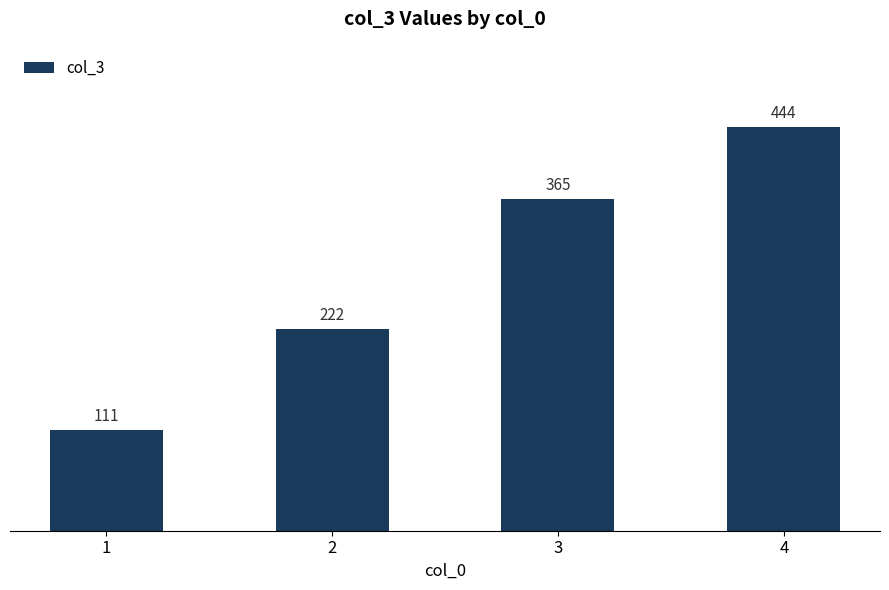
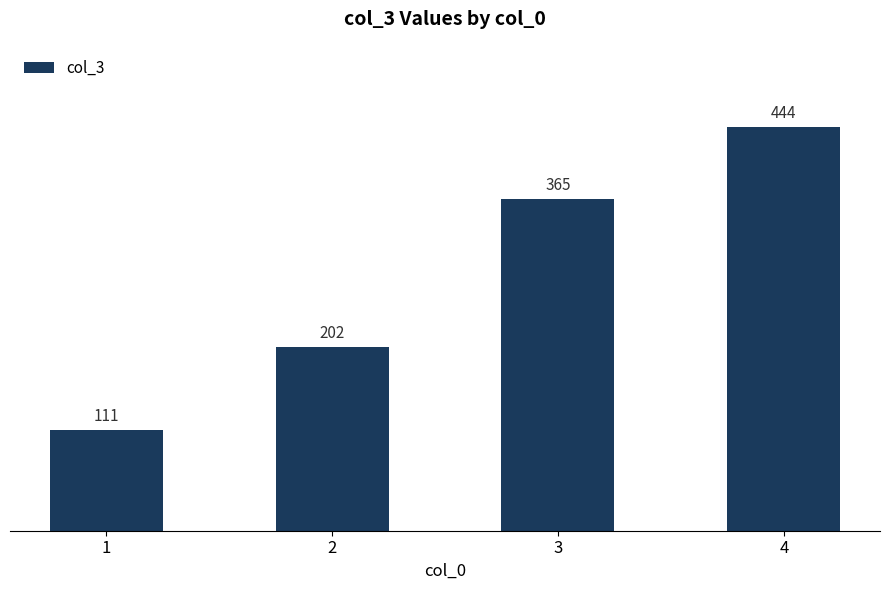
2: 222 -> 202
